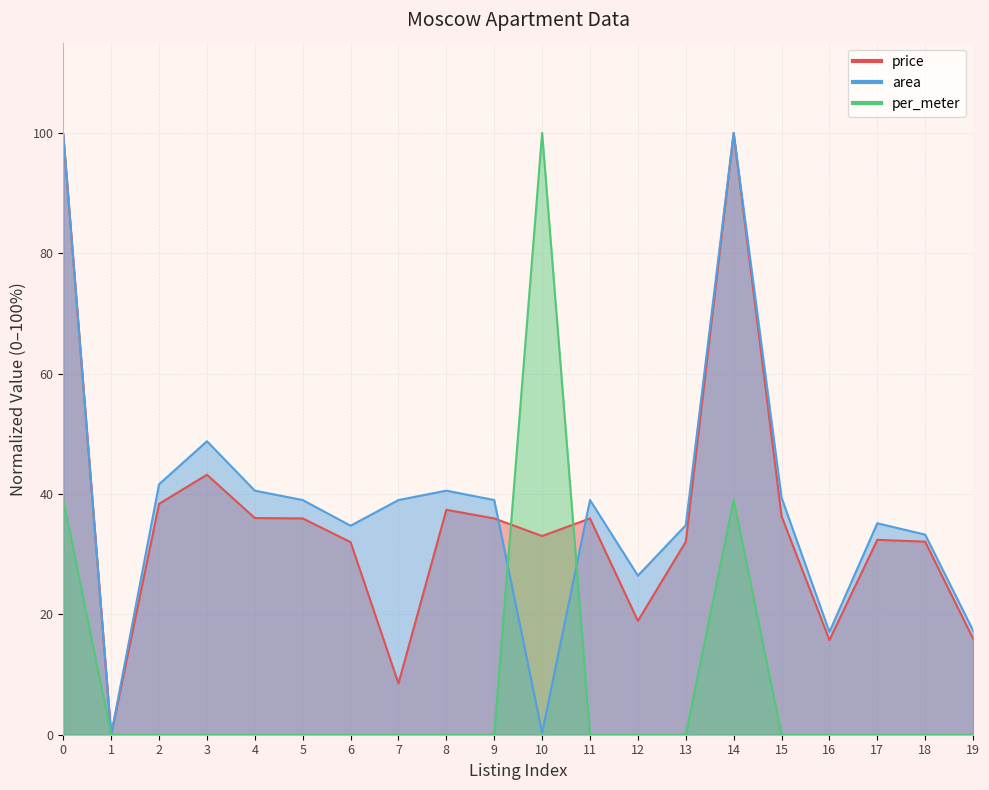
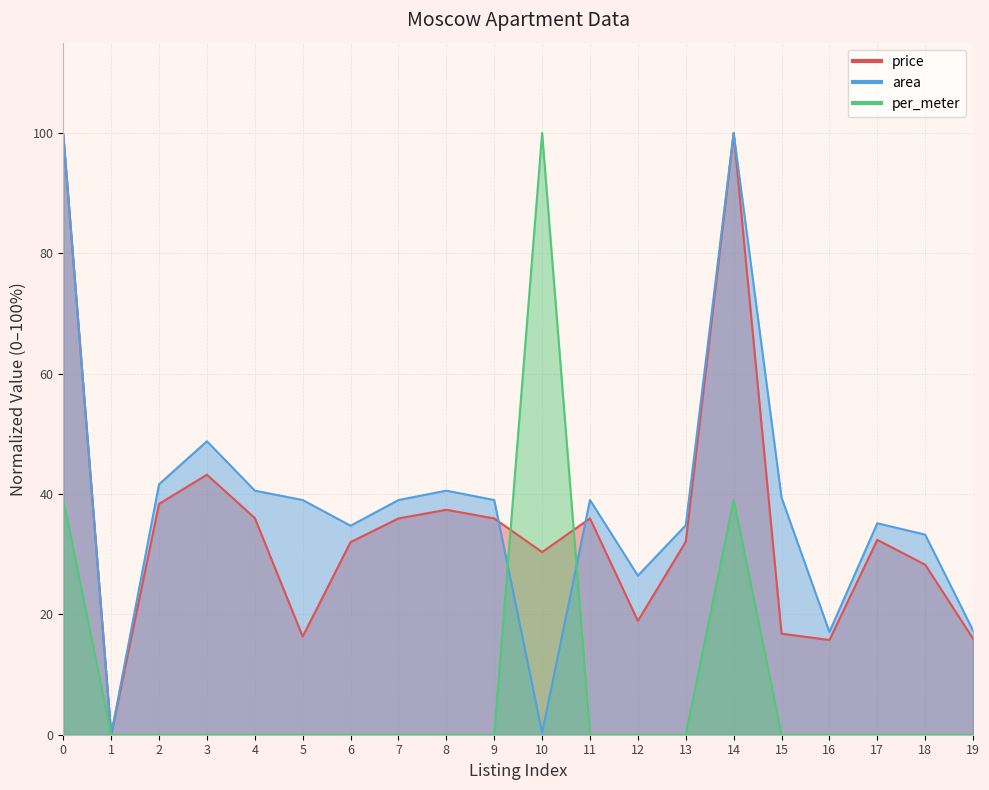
price, 5: 36 -> 16
price, 7: 9 -> 36
price, 10: 33 -> 30
price, 15: 36 -> 17
price, 18: 32 -> 28
